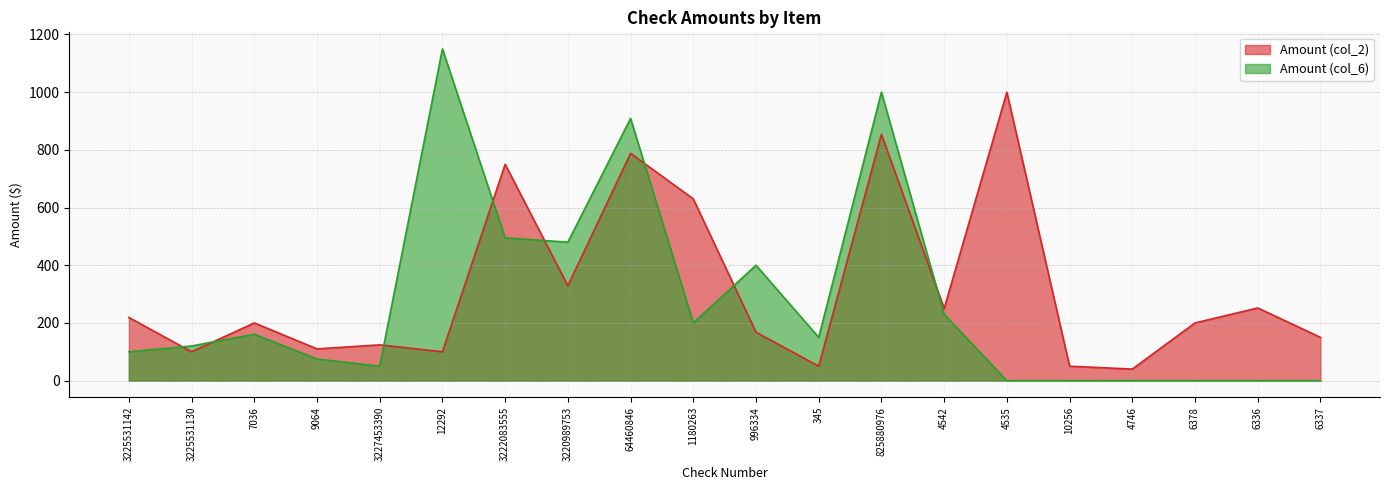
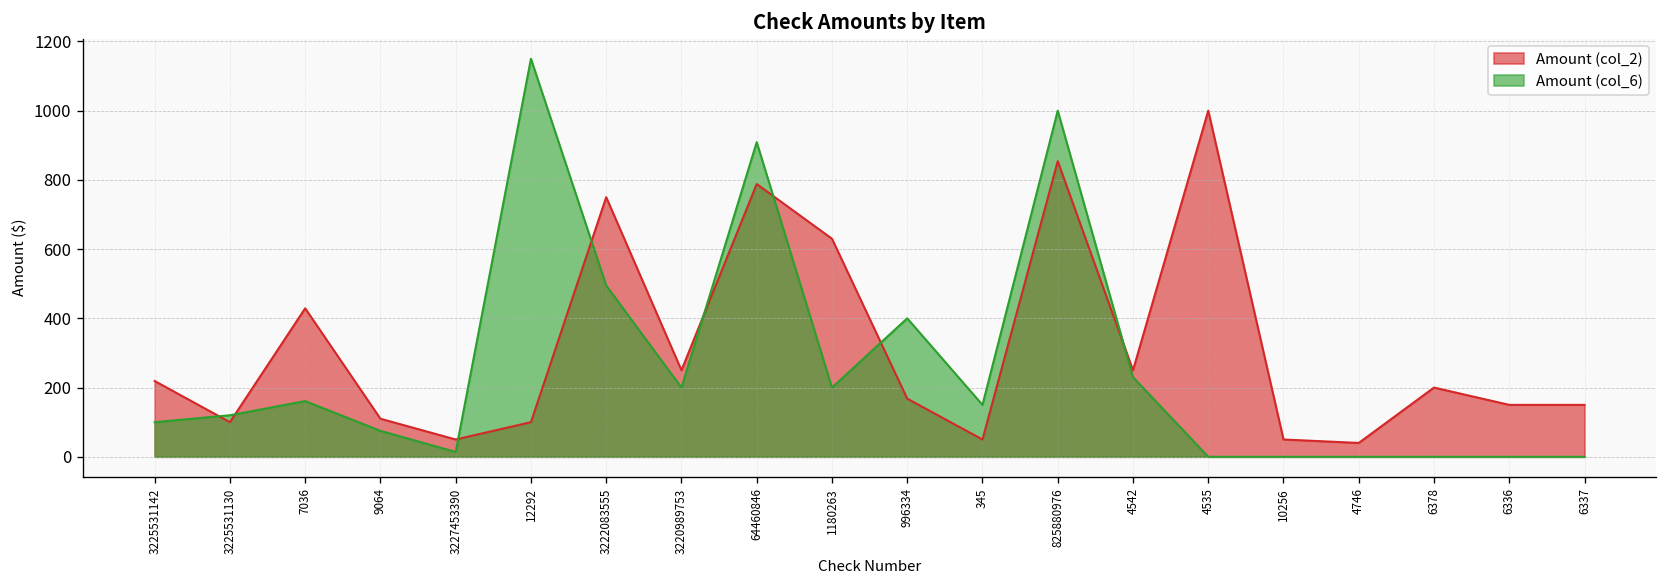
Amount (col_2), 7036: 200 -> 430
Amount (col_2), 3227453390: 120 -> 50
Amount (col_6), 3227453390: 50 -> 10
Amount (col_2), 3220989753: 330 -> 250
Amount (col_6), 3220989753: 480 -> 200
Amount (col_2), 6336: 250 -> 150
